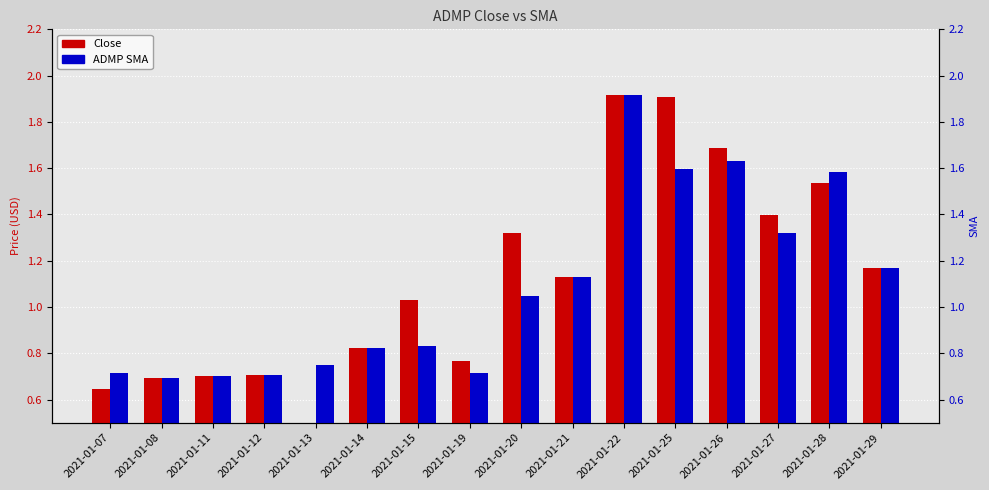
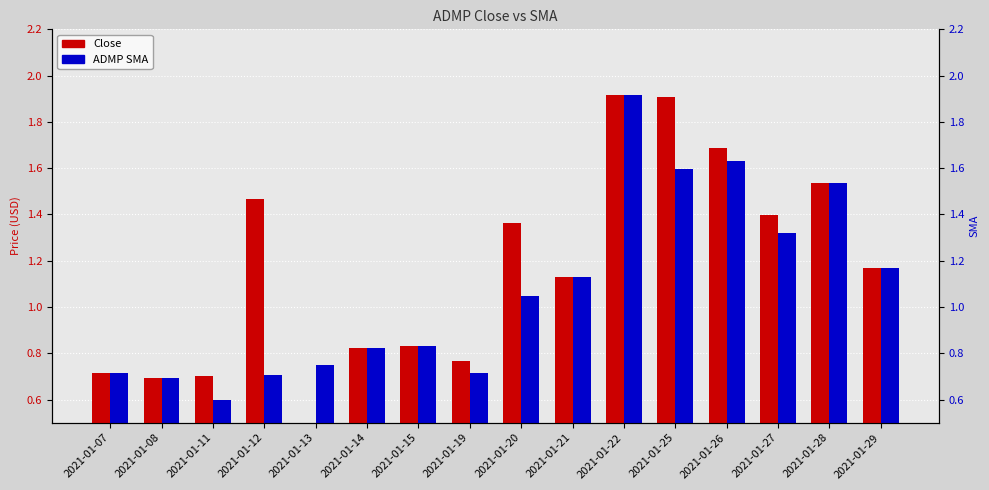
Close, 2021-01-07: 0.65 -> 0.72
ADMP SMA, 2021-01-11: 0.70 -> 0.60
Close, 2021-01-12: 0.71 -> 1.47
Close, 2021-01-15: 1.03 -> 0.83
Close, 2021-01-20: 1.32 -> 1.36
ADMP SMA, 2021-01-28: 1.58 -> 1.54
